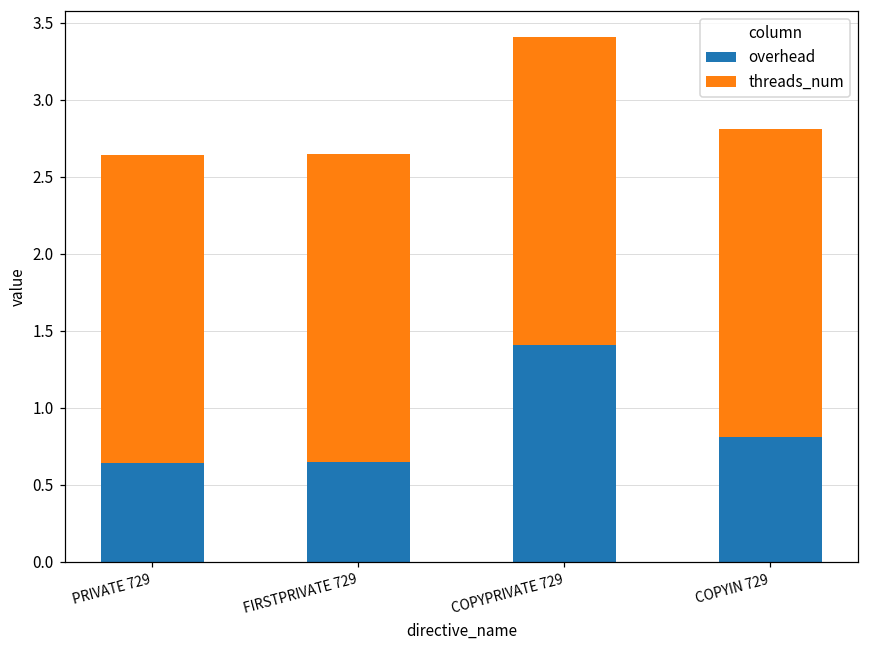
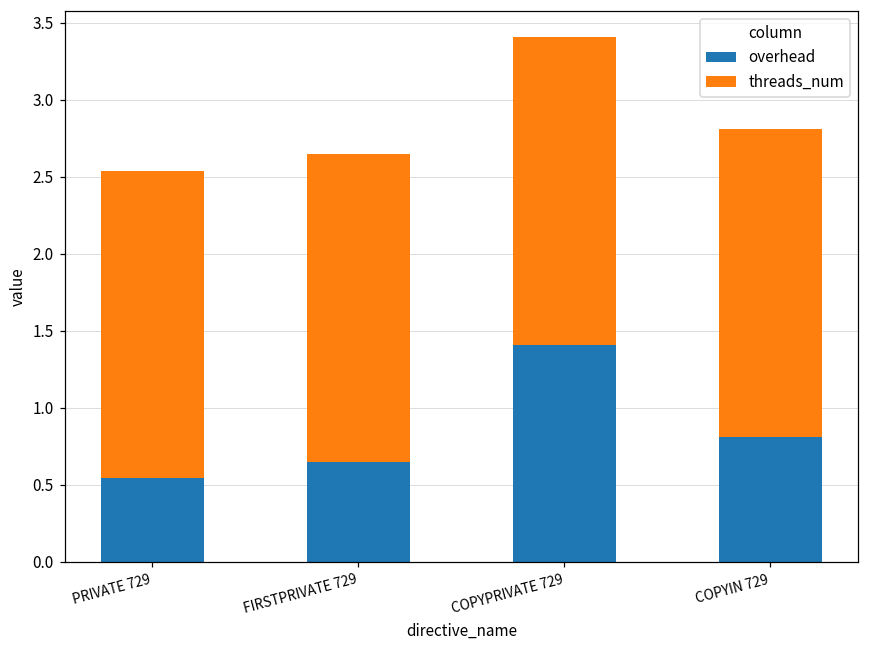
overhead, PRIVATE 729: 0.64 -> 0.54
